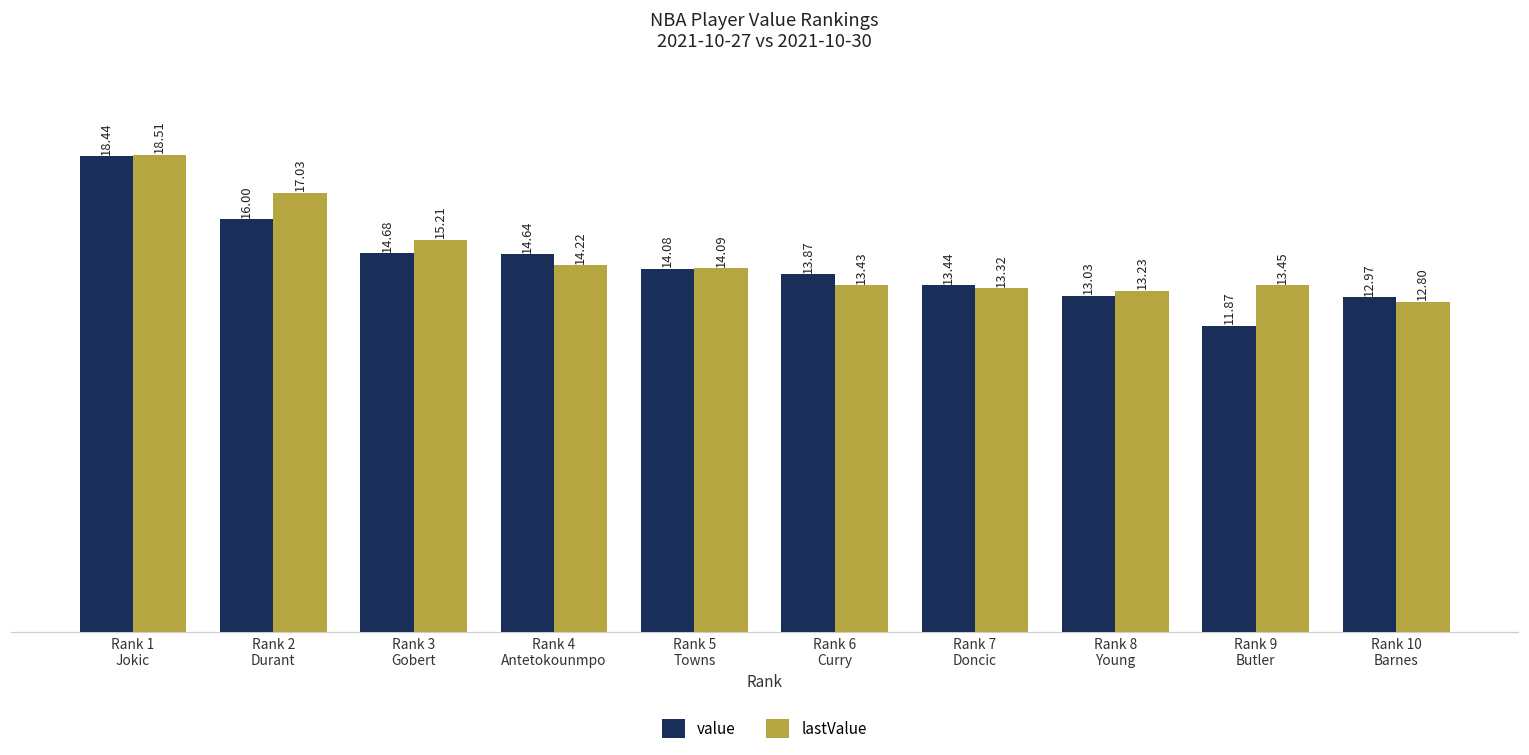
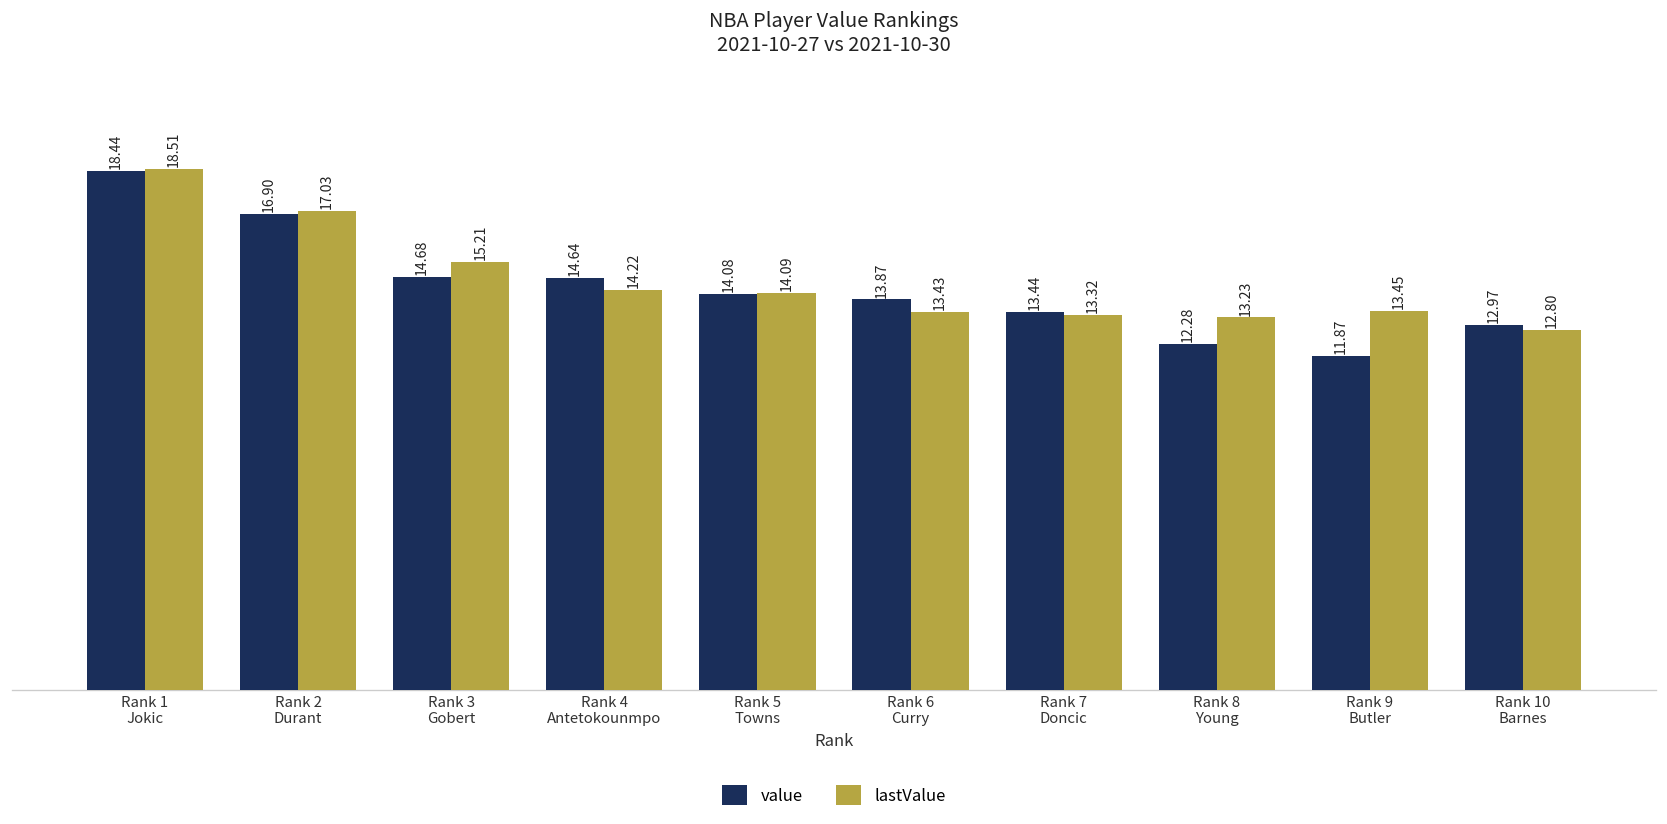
value, Rank 2 Durant: 16.00 -> 16.90
value, Rank 8 Young: 13.03 -> 12.28
